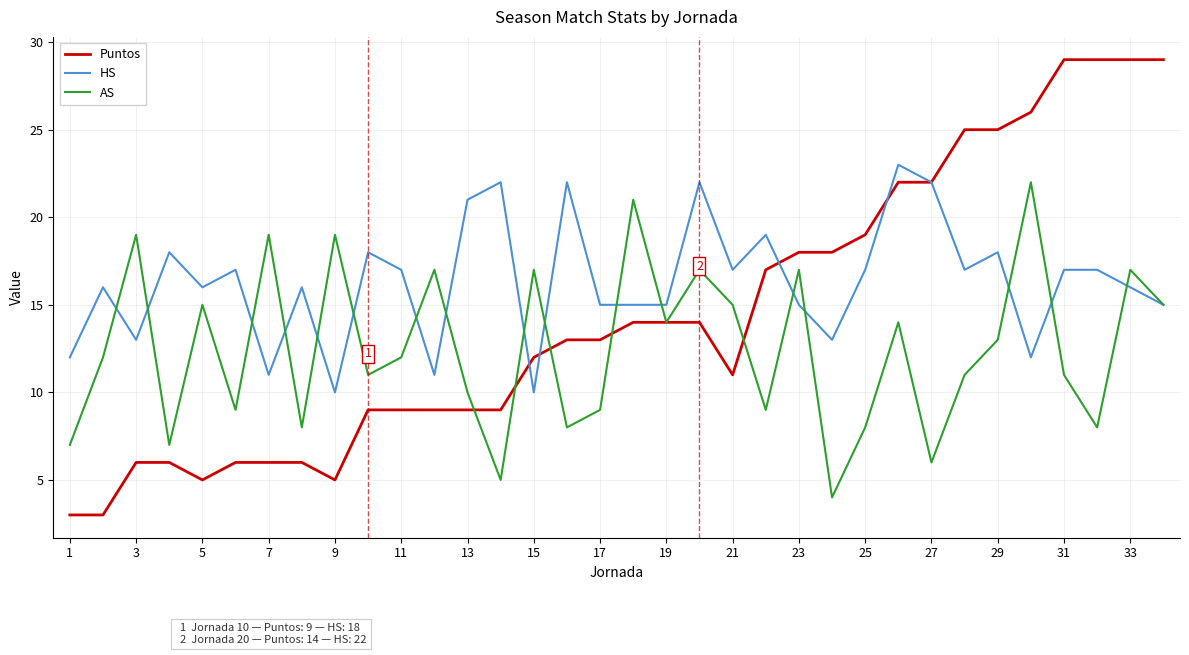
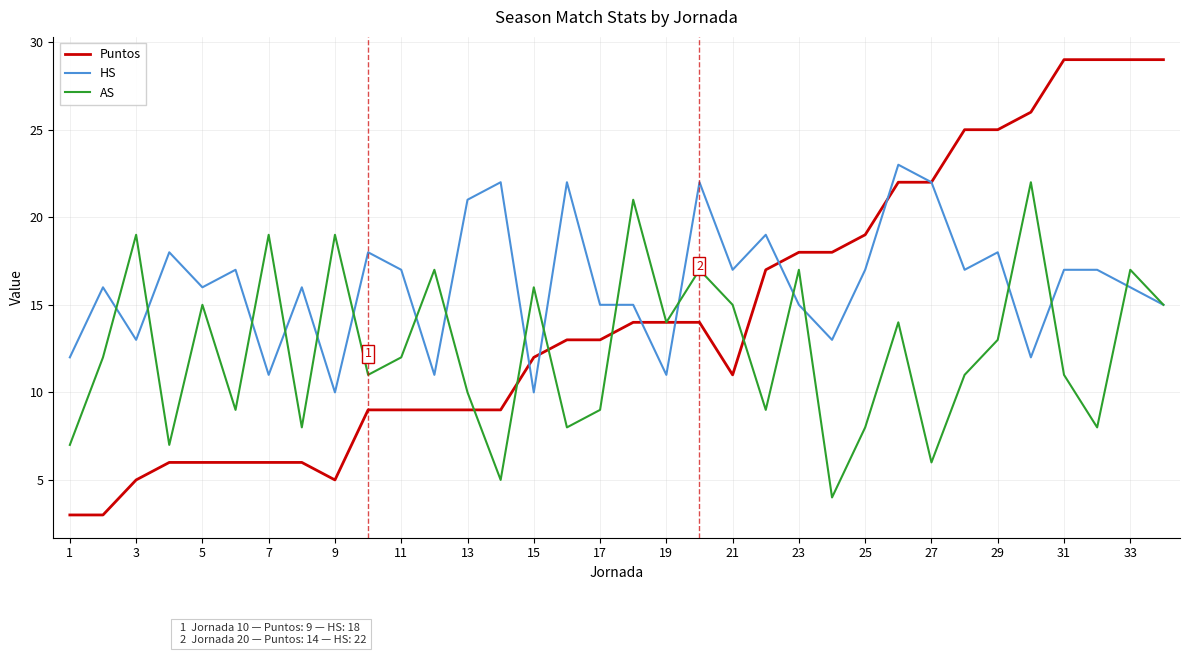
Puntos, 3: 6 -> 5
Puntos, 5: 5 -> 6
AS, 15: 17 -> 16
HS, 19: 15 -> 11
